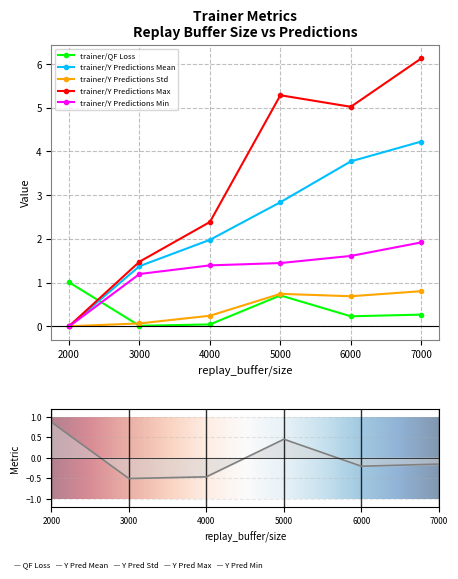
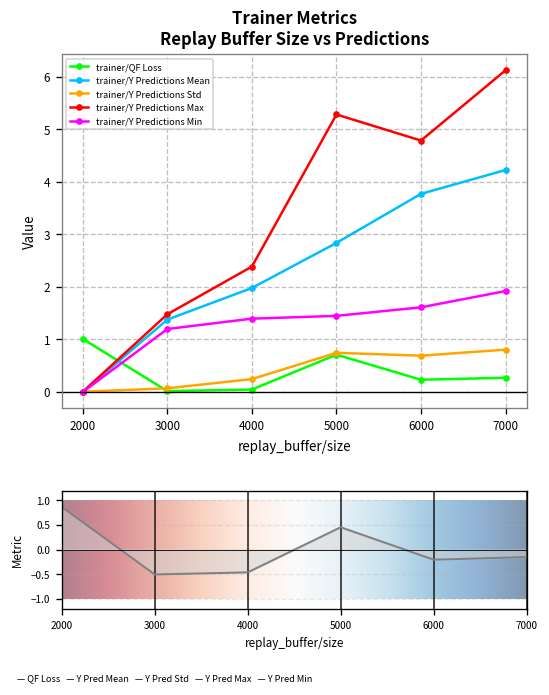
Trainer Metrics Replay Buffer Size vs Predictions, trainer/Y Predictions Max, 6000: 5.0 -> 4.8
